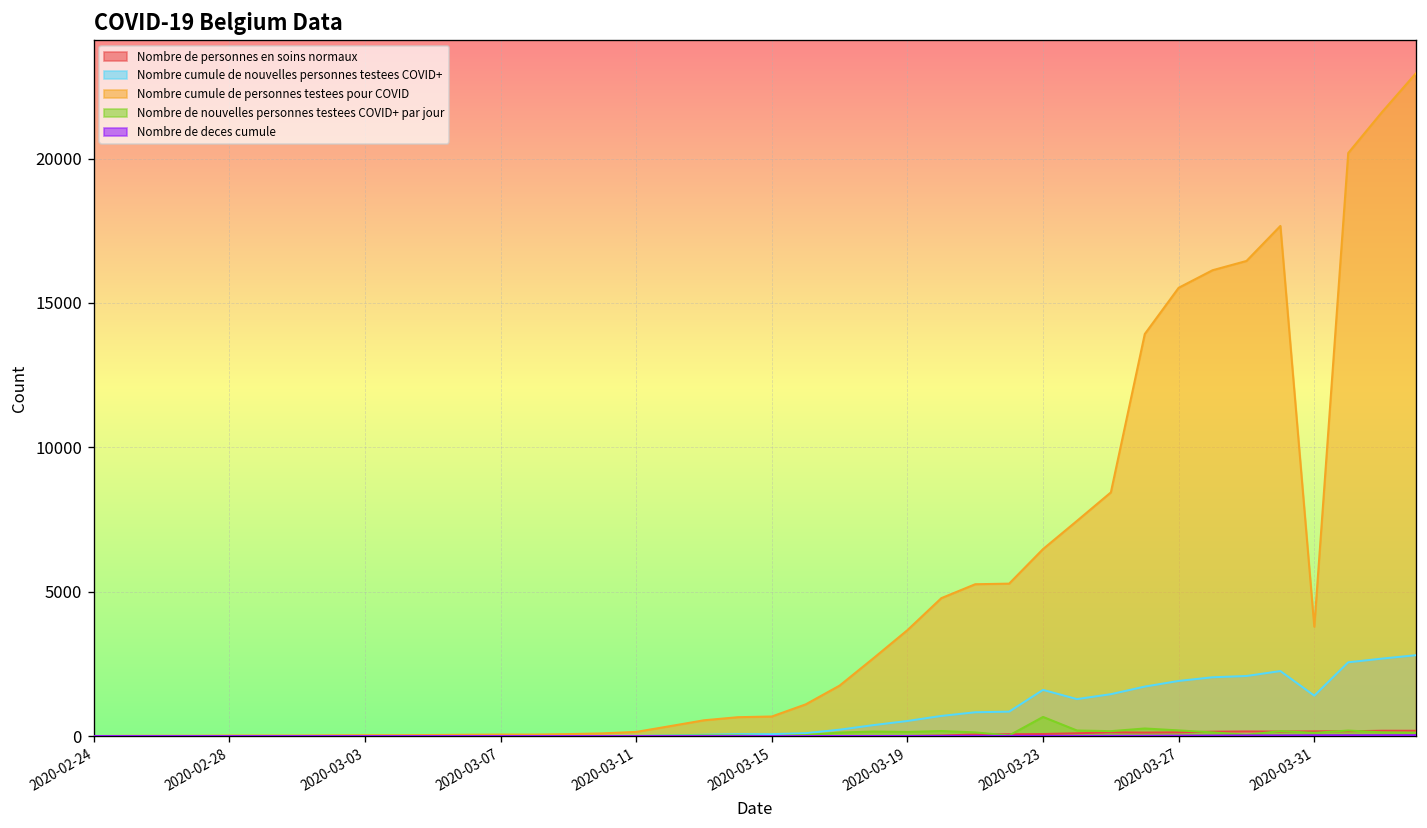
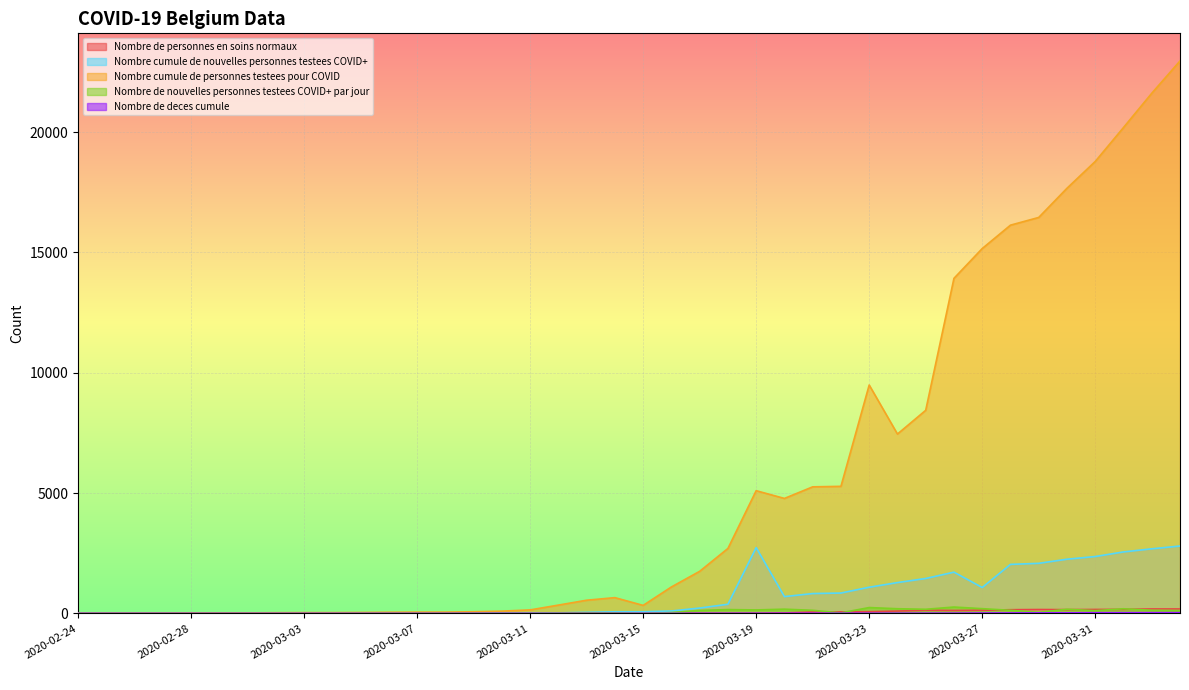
Nombre cumule de personnes testees pour COVID, 2020-03-15: 700 -> 300
Nombre cumule de nouvelles personnes testees COVID+, 2020-03-19: 500 -> 2700
Nombre cumule de personnes testees pour COVID, 2020-03-19: 3700 -> 5100
Nombre cumule de nouvelles personnes testees COVID+, 2020-03-23: 1600 -> 1100
Nombre cumule de personnes testees pour COVID, 2020-03-23: 6500 -> 9500
Nombre de nouvelles personnes testees COVID+ par jour, 2020-03-23: 700 -> 200
Nombre cumule de nouvelles personnes testees COVID+, 2020-03-27: 1900 -> 1100
Nombre cumule de personnes testees pour COVID, 2020-03-27: 15500 -> 15200
Nombre cumule de nouvelles personnes testees COVID+, 2020-03-31: 1400 -> 2400
Nombre cumule de personnes testees pour COVID, 2020-03-31: 3800 -> 18800
